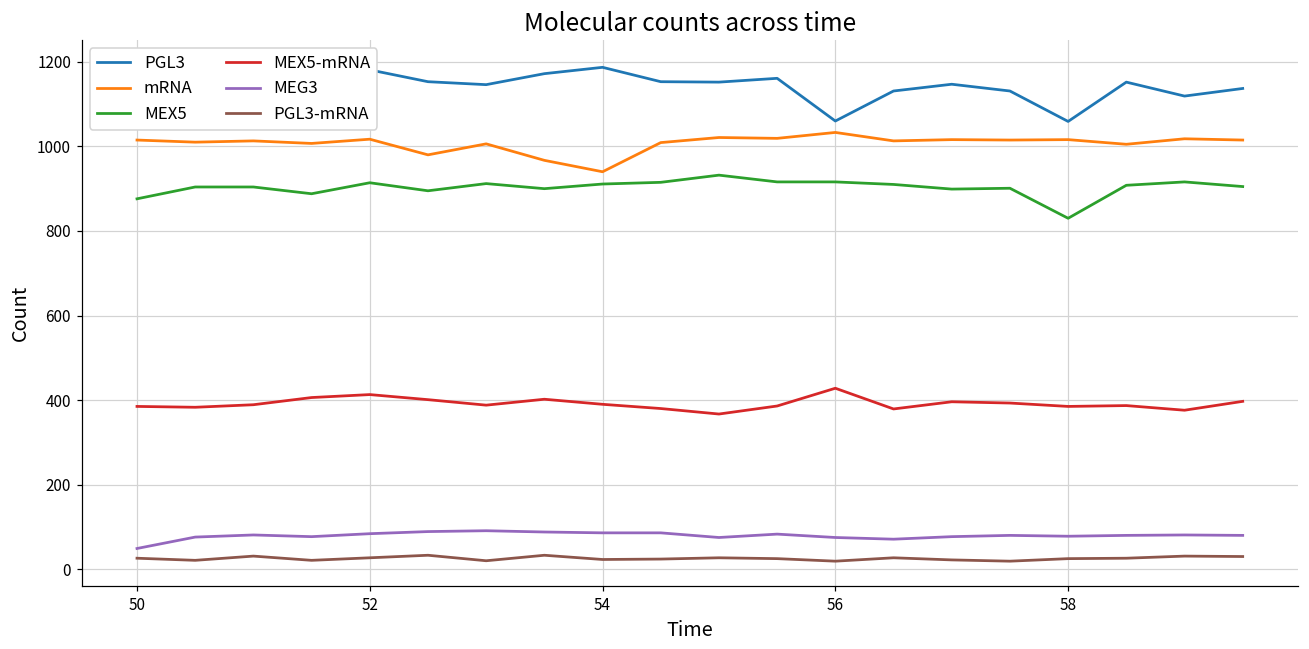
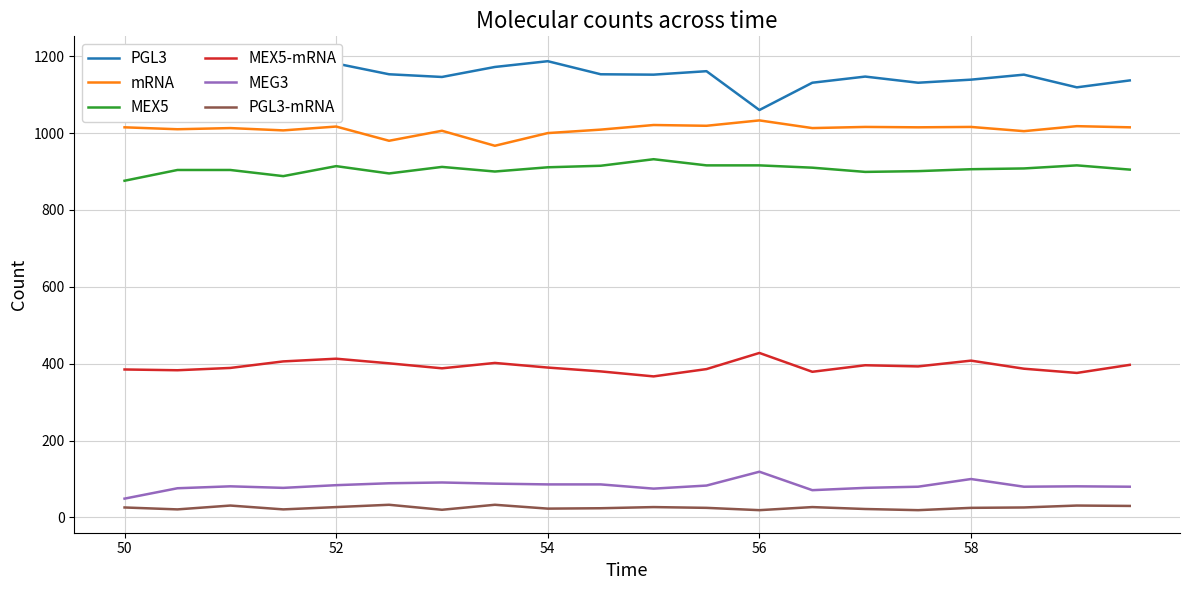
mRNA, 54: 940 -> 1000
MEG3, 56: 80 -> 120
PGL3, 58: 1060 -> 1140
MEX5, 58: 830 -> 910
MEX5-mRNA, 58: 390 -> 410
MEG3, 58: 80 -> 100
